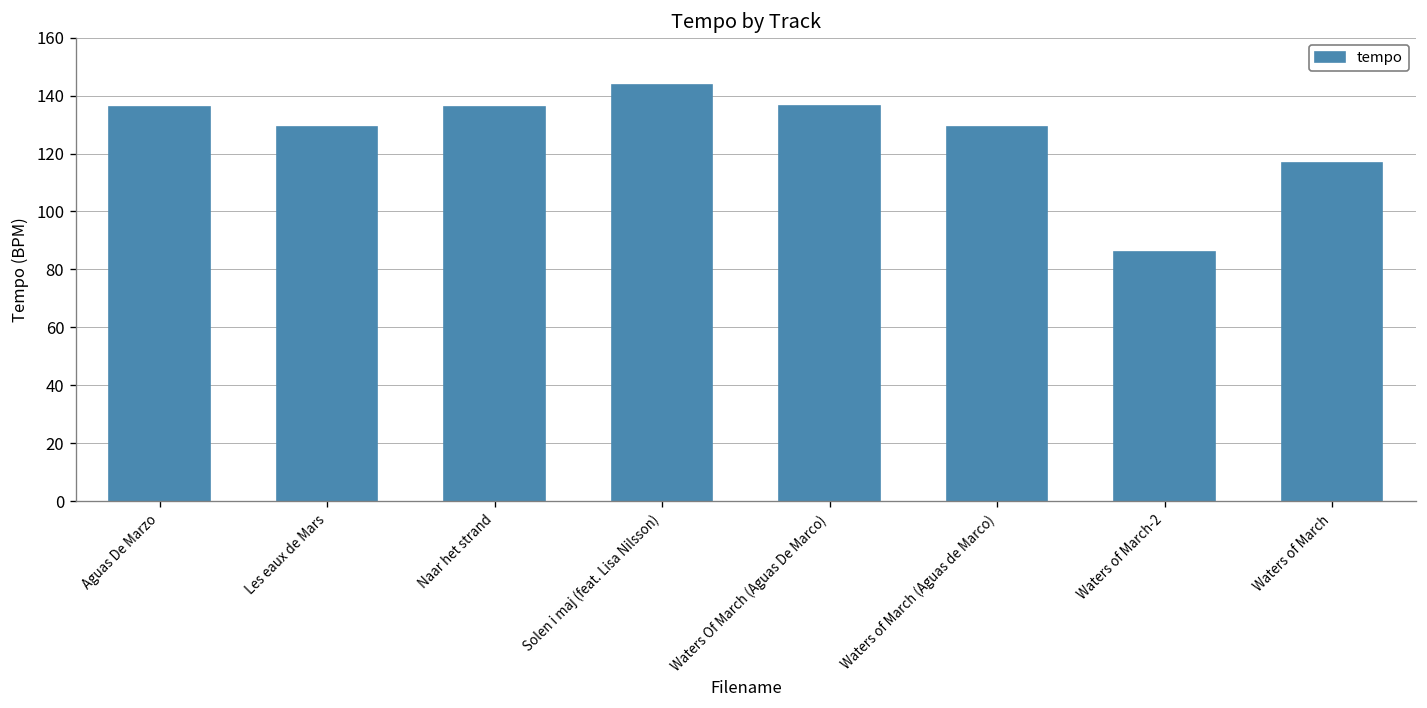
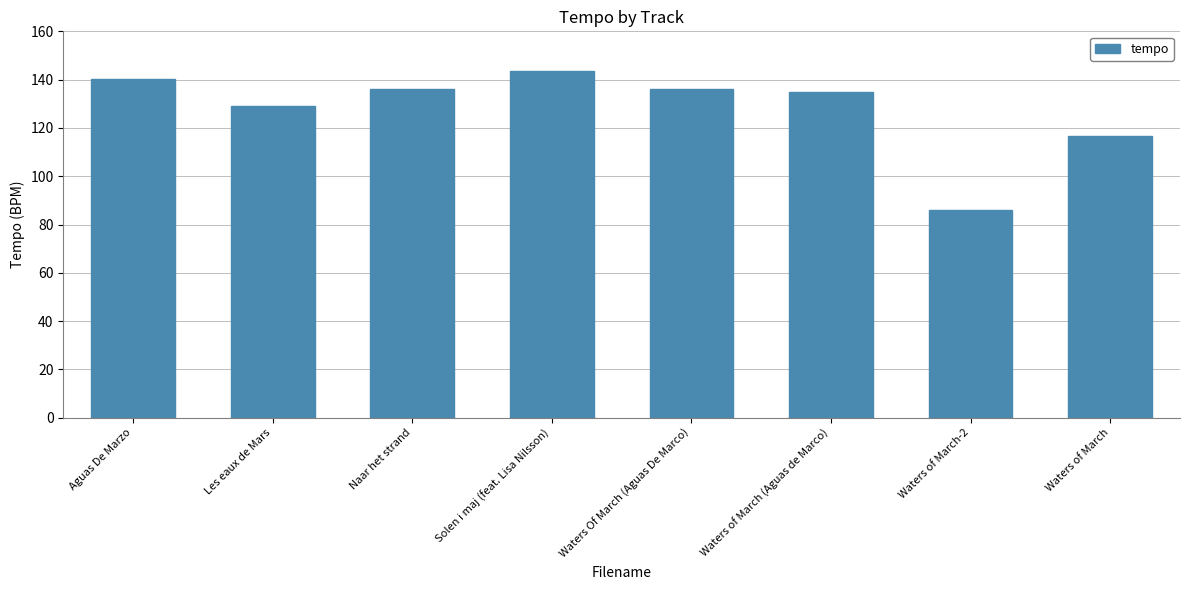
Aguas De Marzo: 136 -> 140
Waters of March (Aguas de Marco): 129 -> 135
